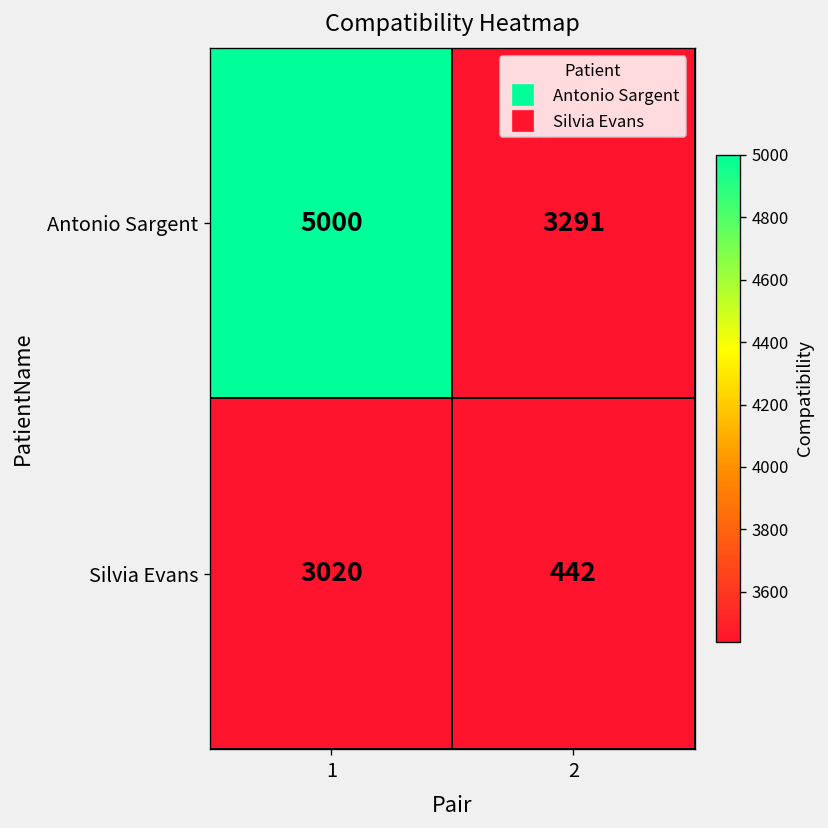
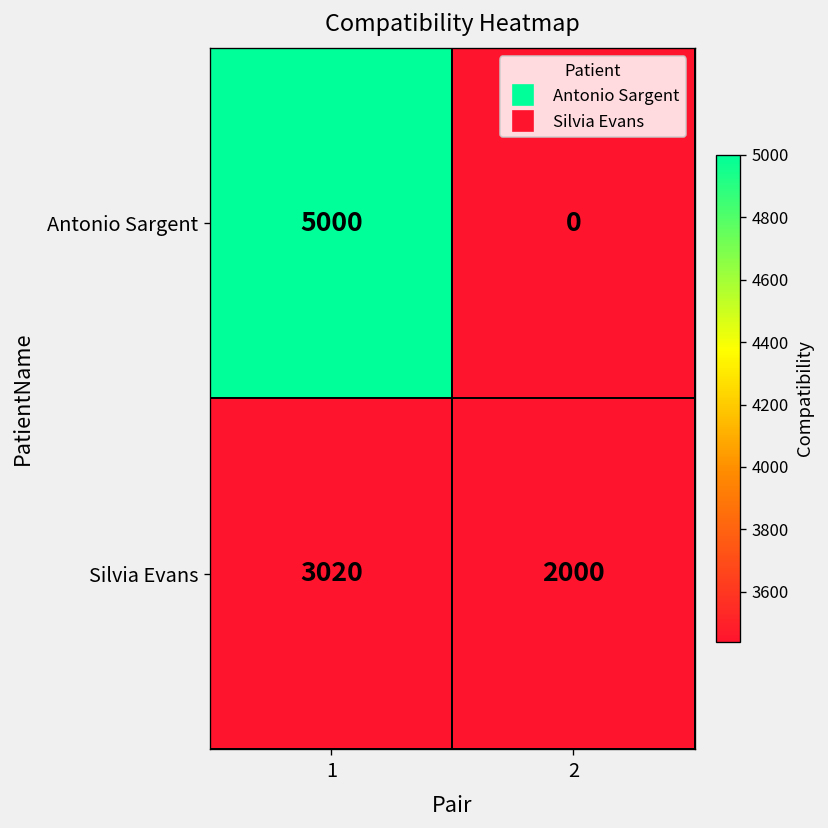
Antonio Sargent, 2: 3291 -> 0
Silvia Evans, 2: 442 -> 2000
